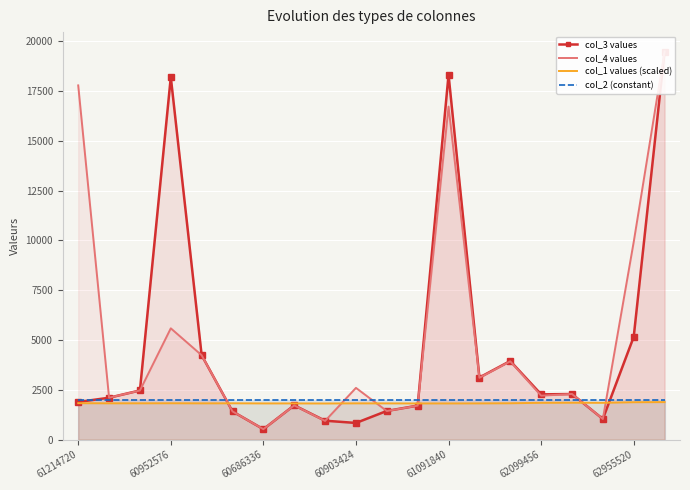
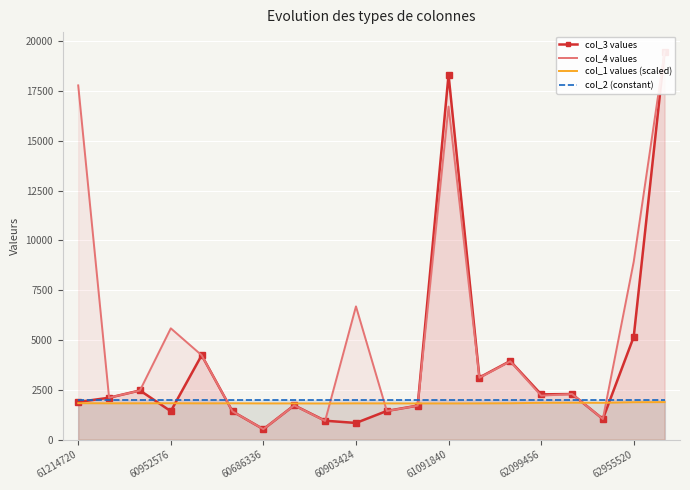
col_3 values, 60952576: 18200 -> 1400
col_4 values, 60903424: 2600 -> 6700
col_4 values, 62955520: 9900 -> 8900
